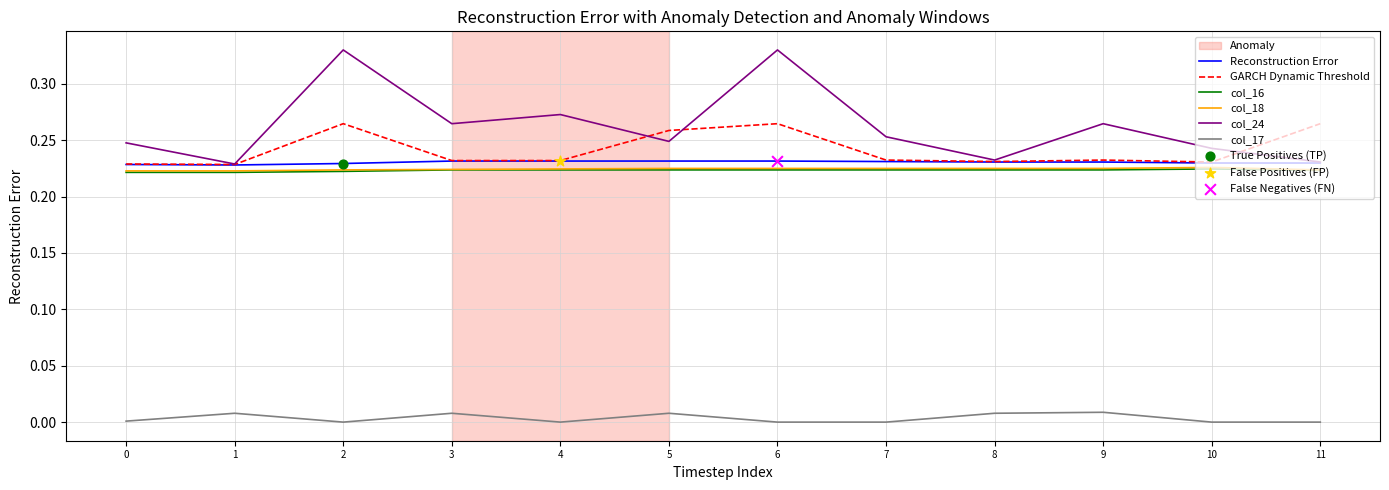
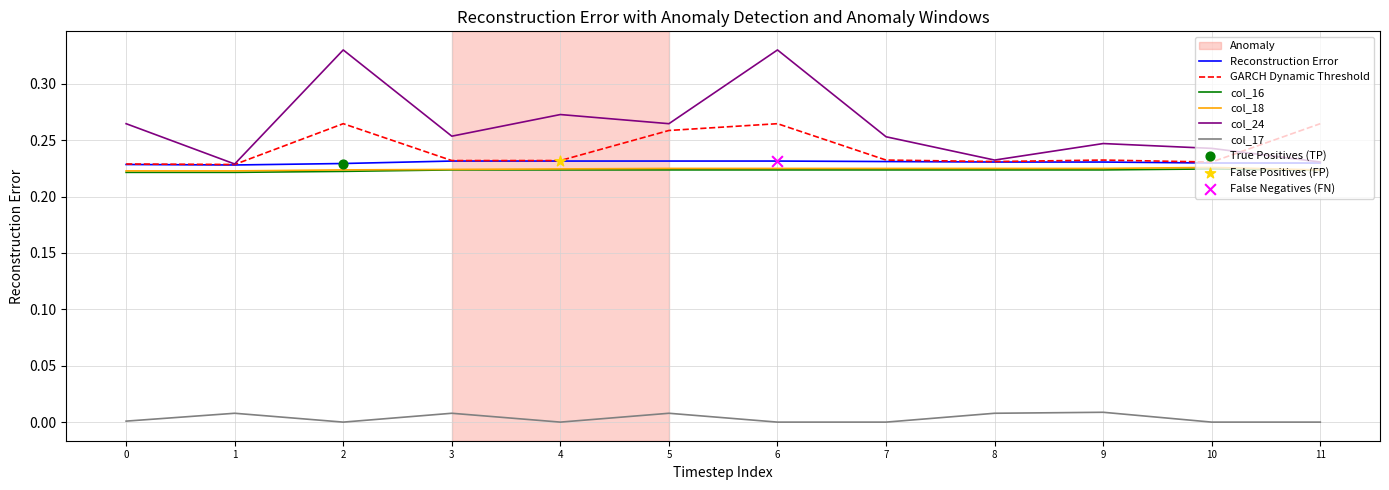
col_24, 0: 0.248 -> 0.265
col_24, 3: 0.265 -> 0.254
col_24, 5: 0.249 -> 0.265
col_24, 9: 0.265 -> 0.247
